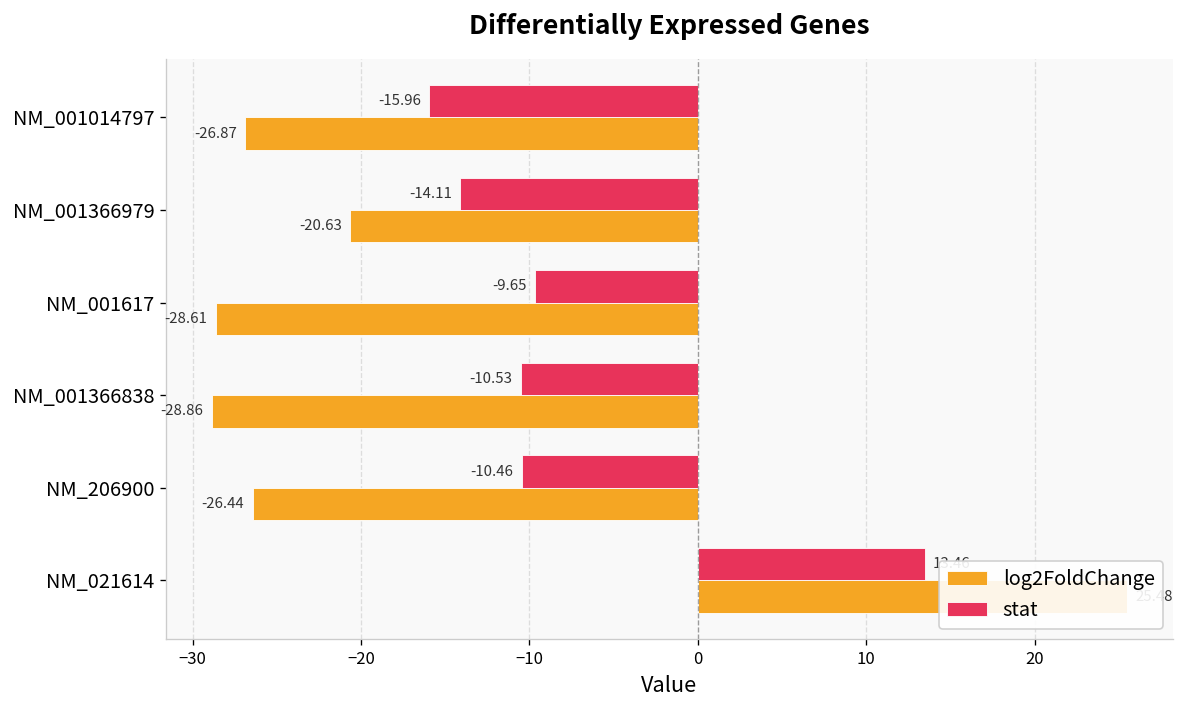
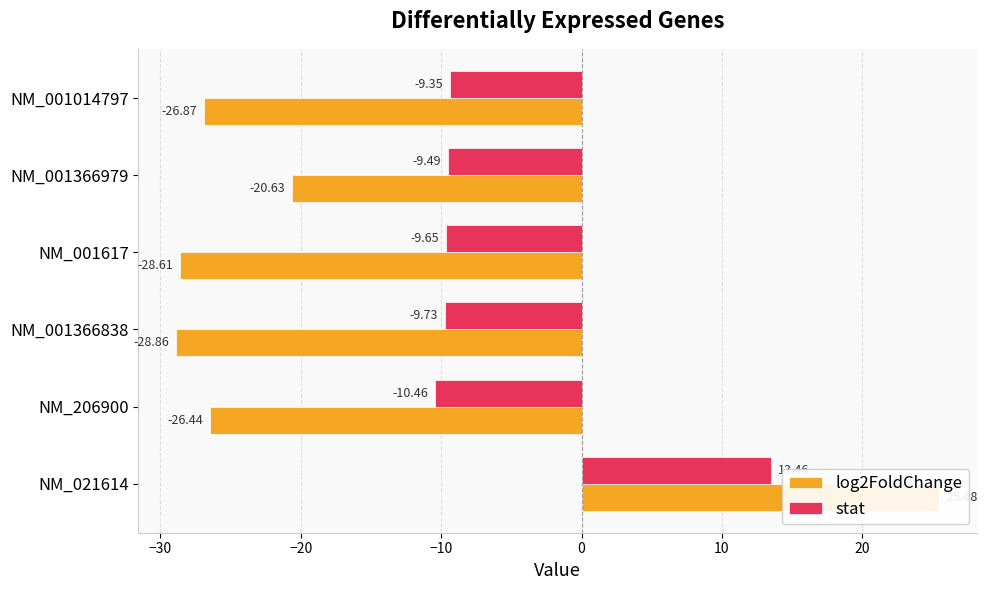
stat, NM_001014797: -15.96 -> -9.35
stat, NM_001366979: -14.11 -> -9.49
stat, NM_001366838: -10.53 -> -9.73
